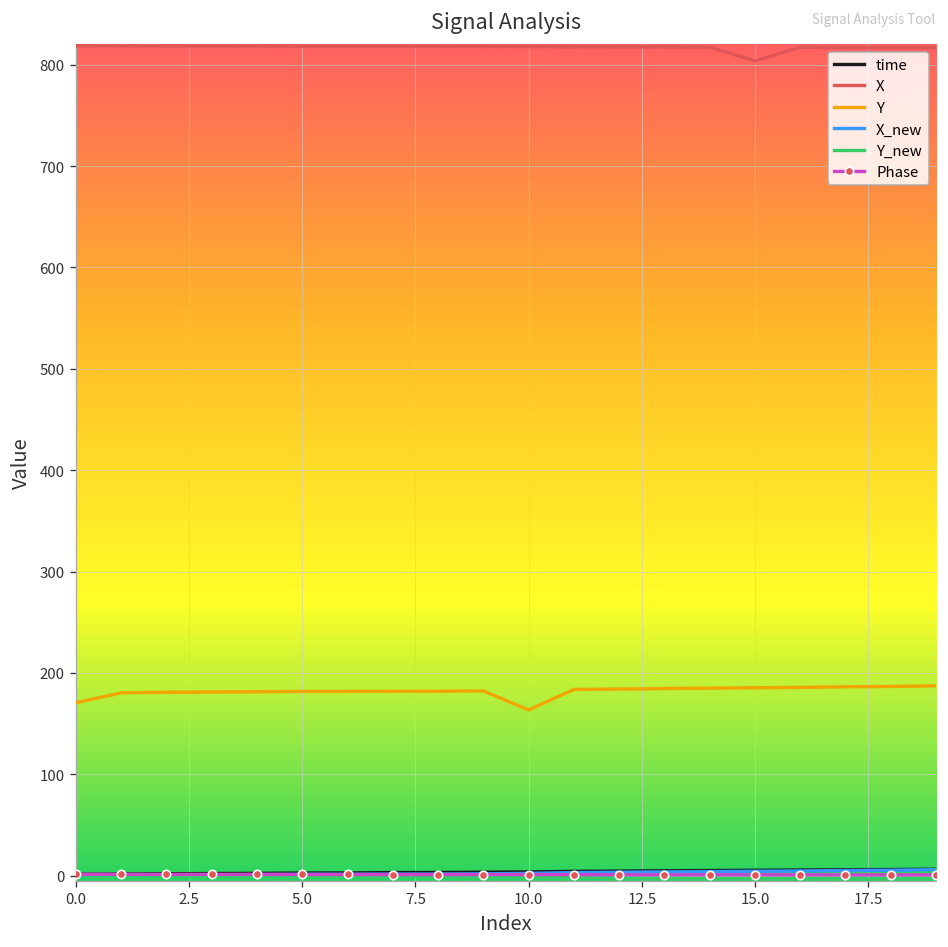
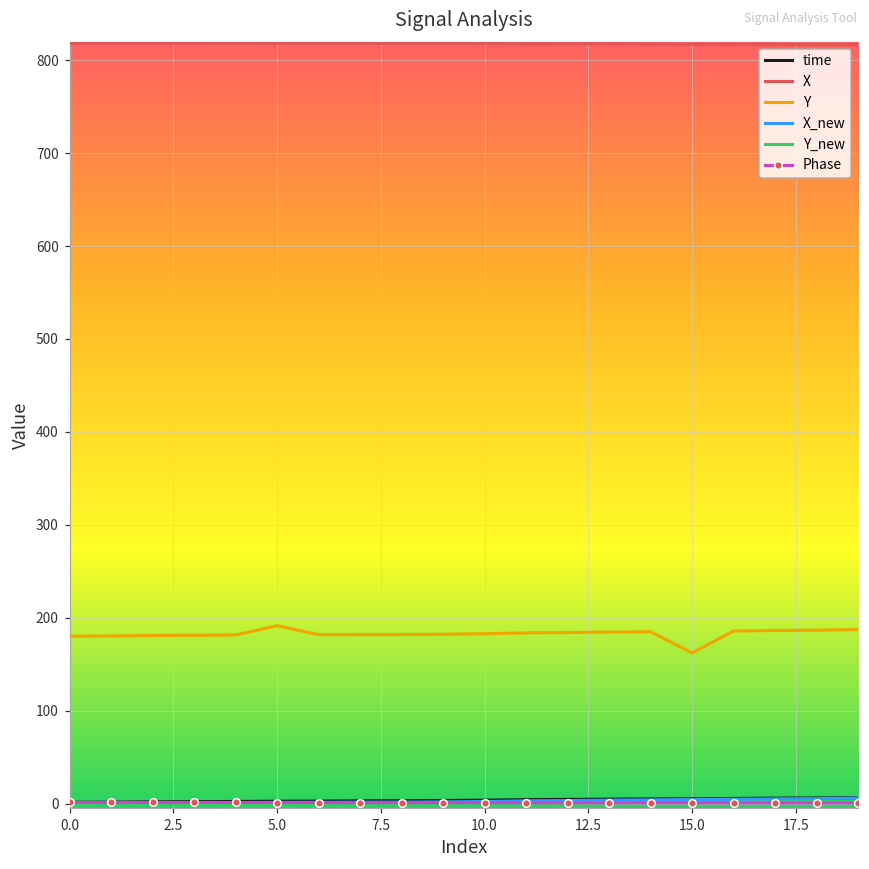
Y, 0.0: 170 -> 180
Y, 5.0: 180 -> 190
Y, 10.0: 160 -> 180
X, 15.0: 800 -> 820
Y, 15.0: 190 -> 160
